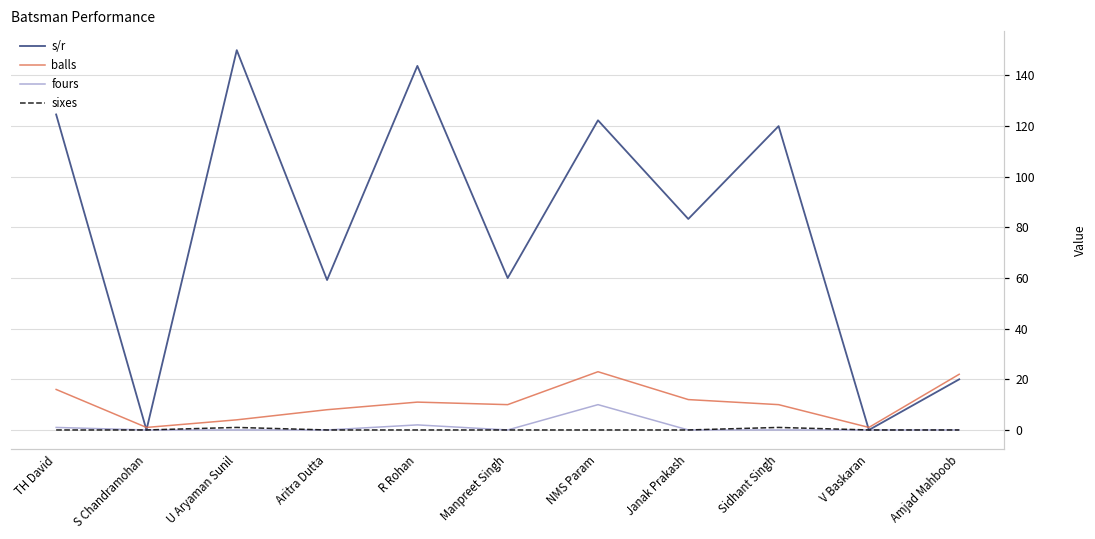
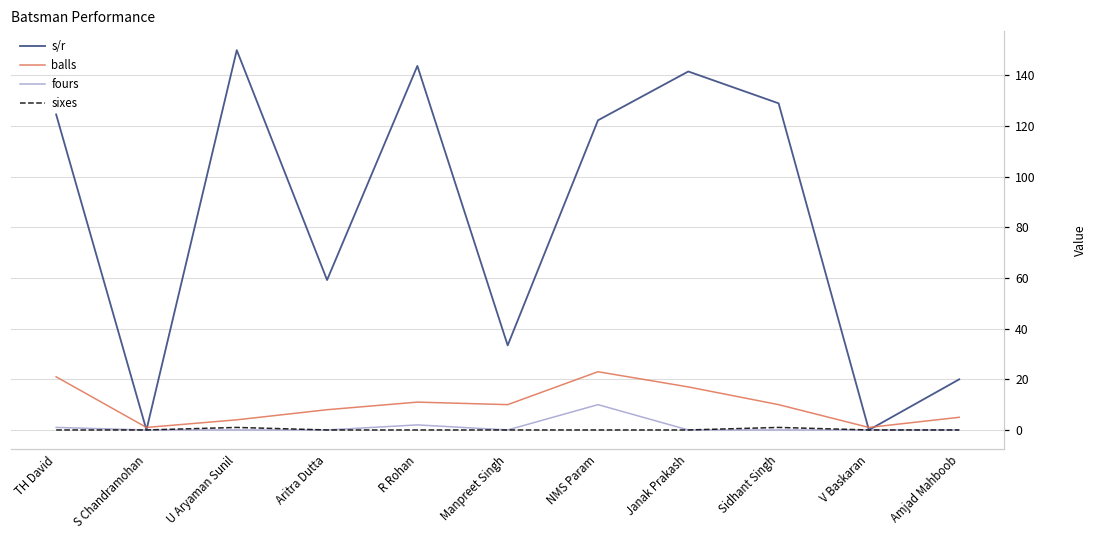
balls, TH David: 16 -> 21
s/r, Manpreet Singh: 60 -> 33
s/r, Janak Prakash: 83 -> 142
balls, Janak Prakash: 12 -> 17
s/r, Sidhant Singh: 120 -> 129
balls, Amjad Mahboob: 22 -> 5
